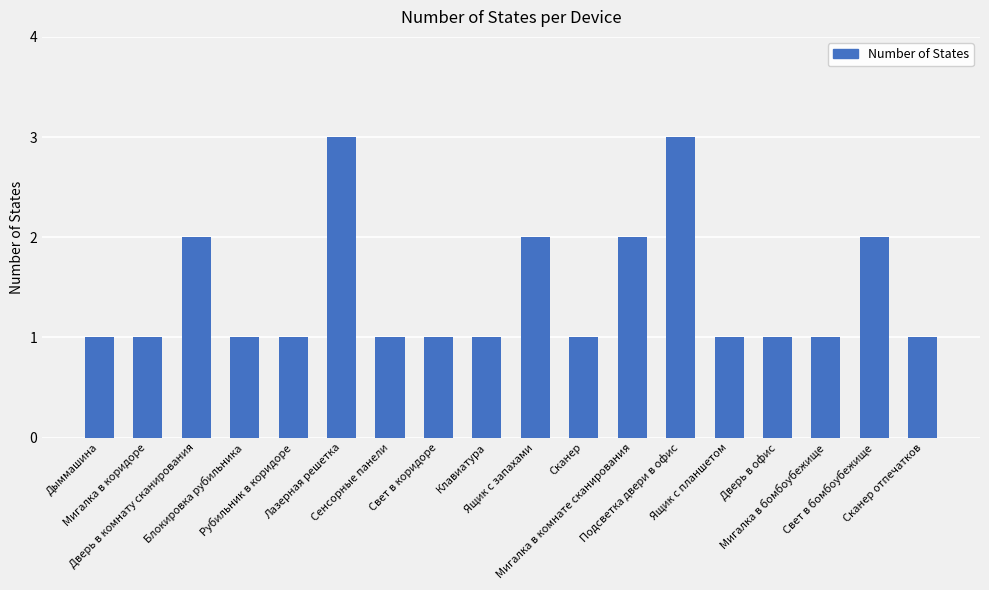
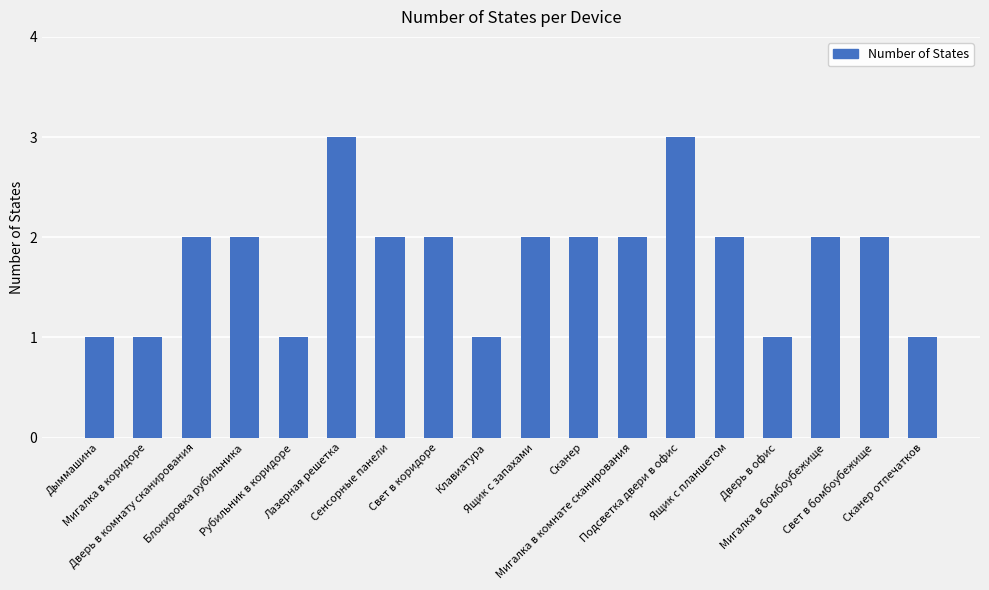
Блокировка рубильника: 1 -> 2
Сенсорные панели: 1 -> 2
Свет в коридоре: 1 -> 2
Сканер: 1 -> 2
Ящик с планшетом: 1 -> 2
Мигалка в бомбоубежище: 1 -> 2
